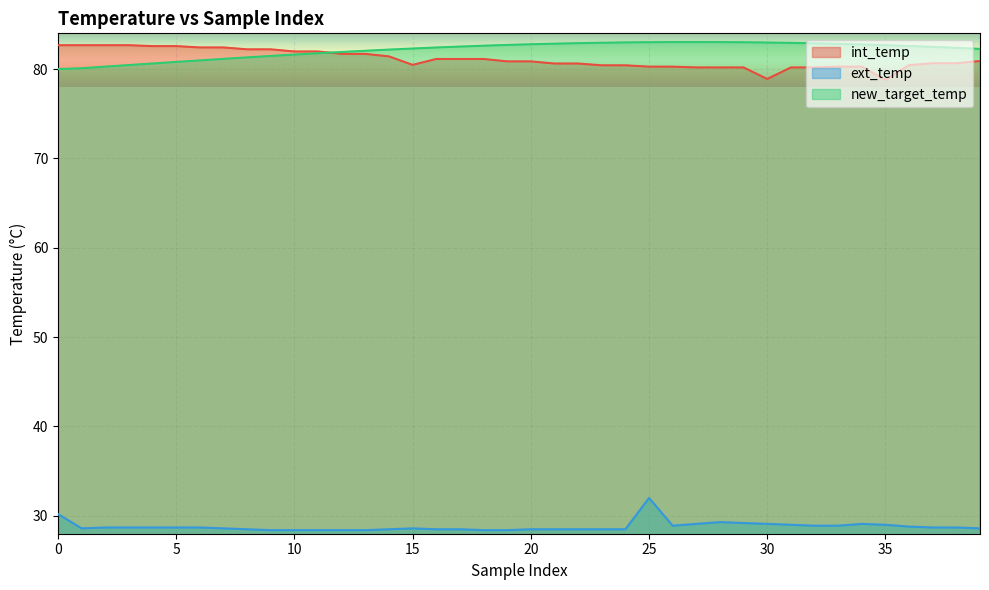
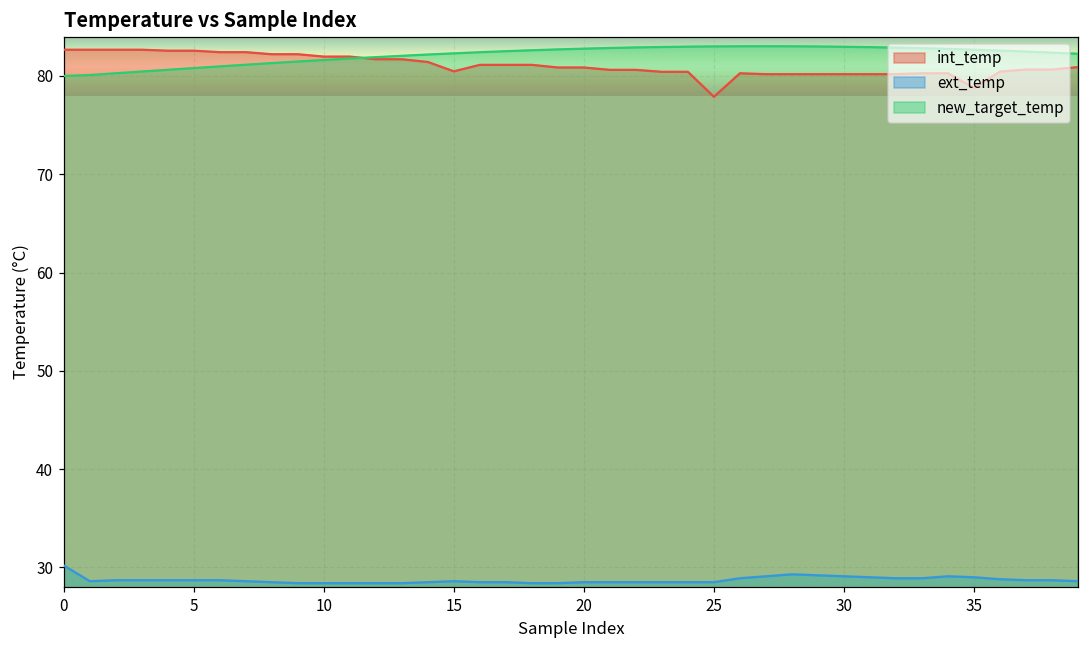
int_temp, 25: 80 -> 78
ext_temp, 25: 32 -> 29
int_temp, 30: 79 -> 80
